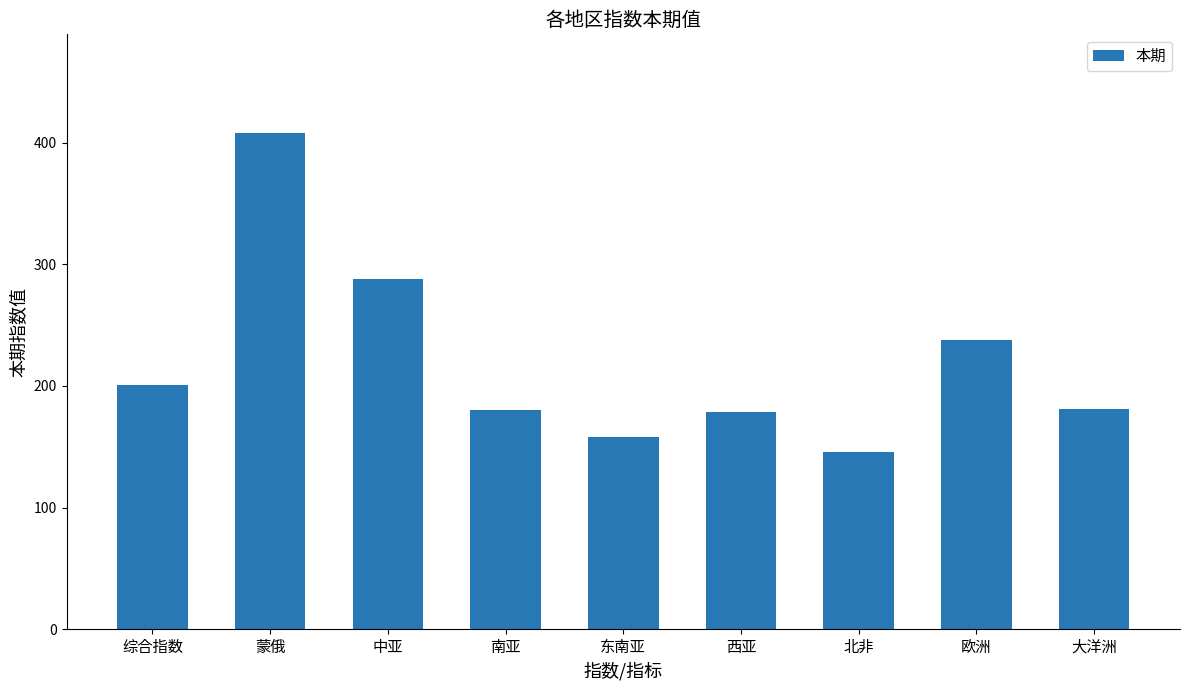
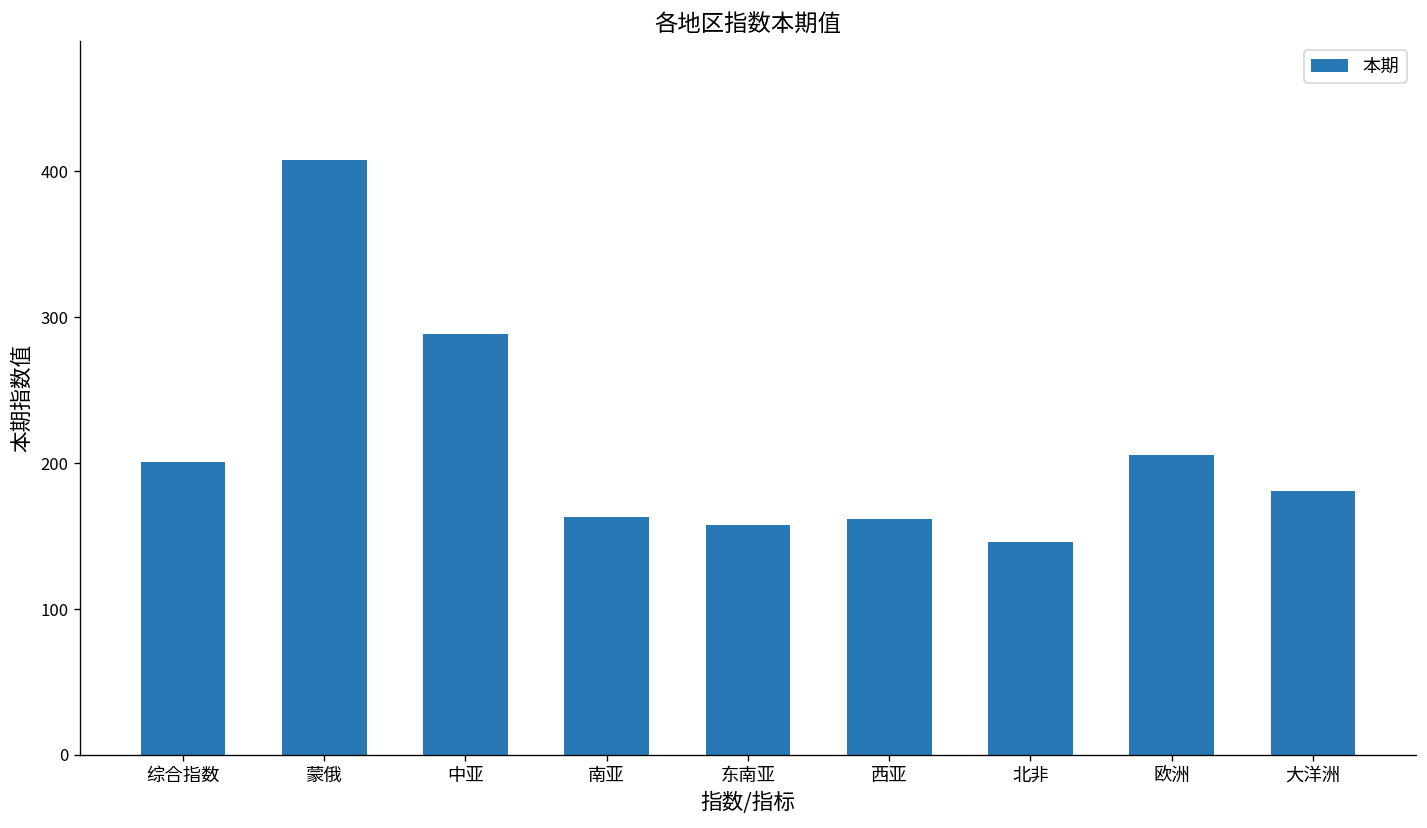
南亚: 181 -> 163
西亚: 178 -> 162
欧洲: 238 -> 206
